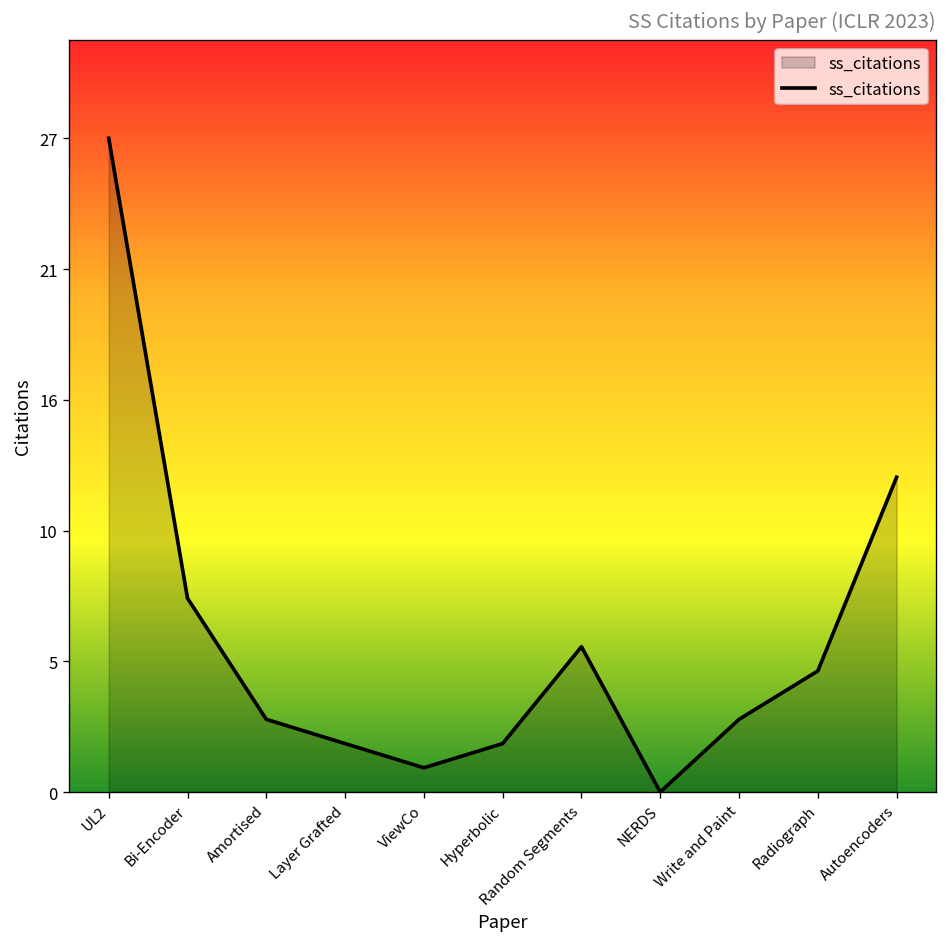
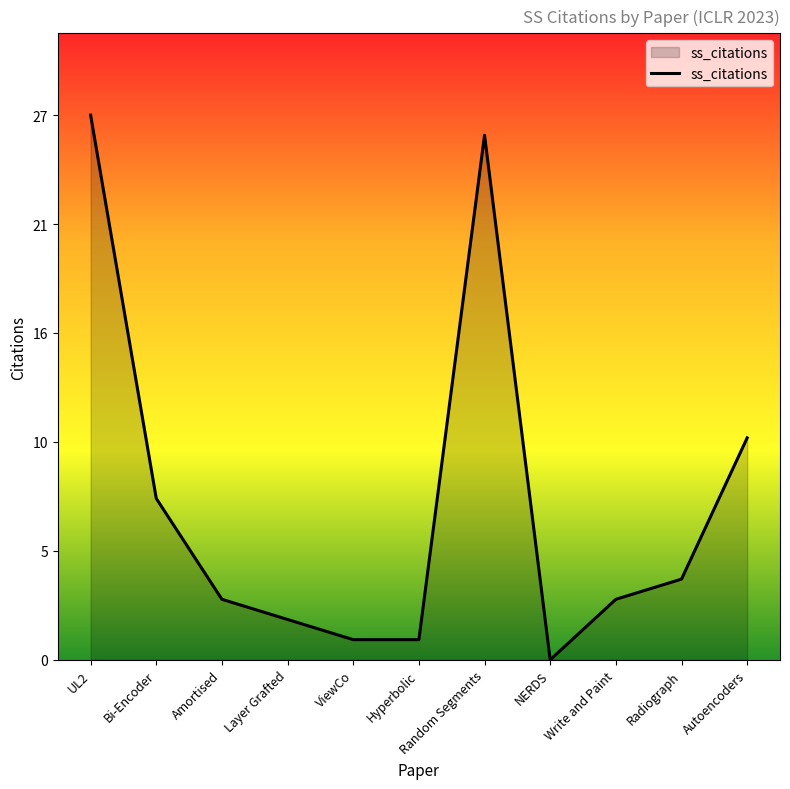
Hyperbolic: 2 -> 1
Random Segments: 6 -> 26
Radiograph: 5 -> 4
Autoencoders: 13 -> 11
